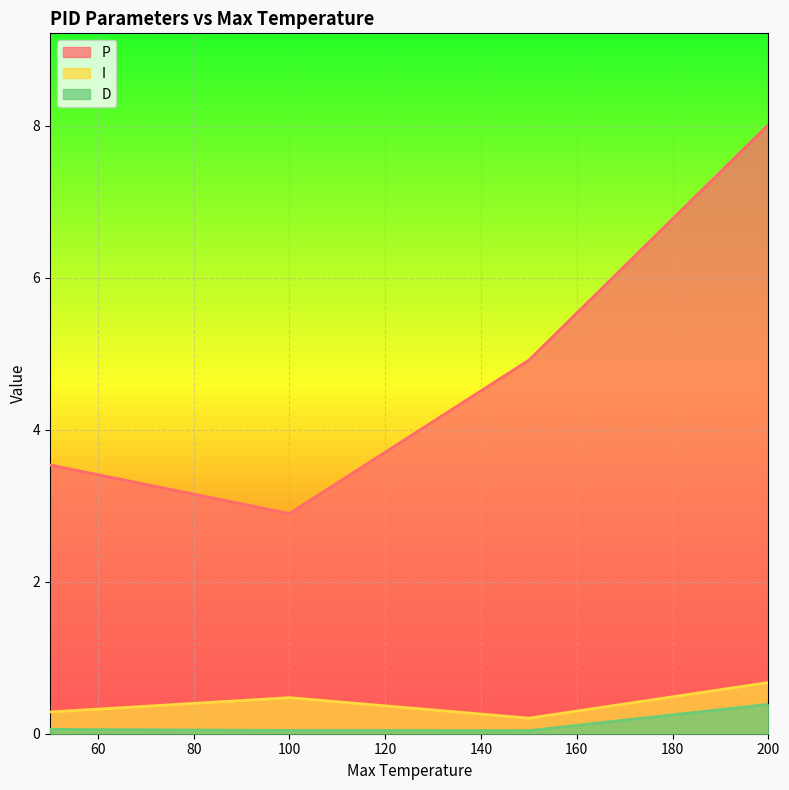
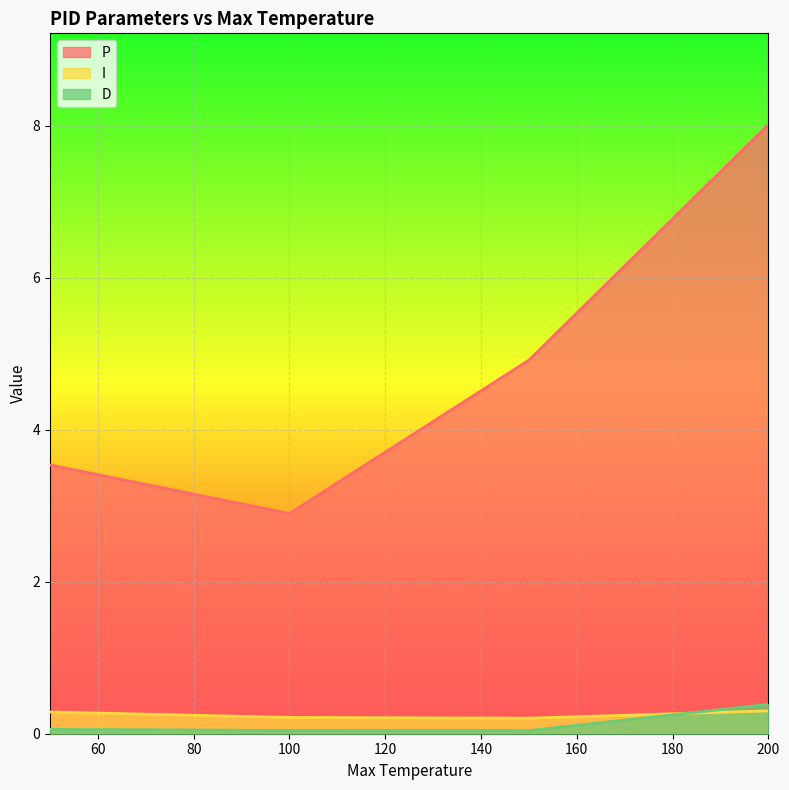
I, 100: 0.5 -> 0.2
I, 200: 0.7 -> 0.3
